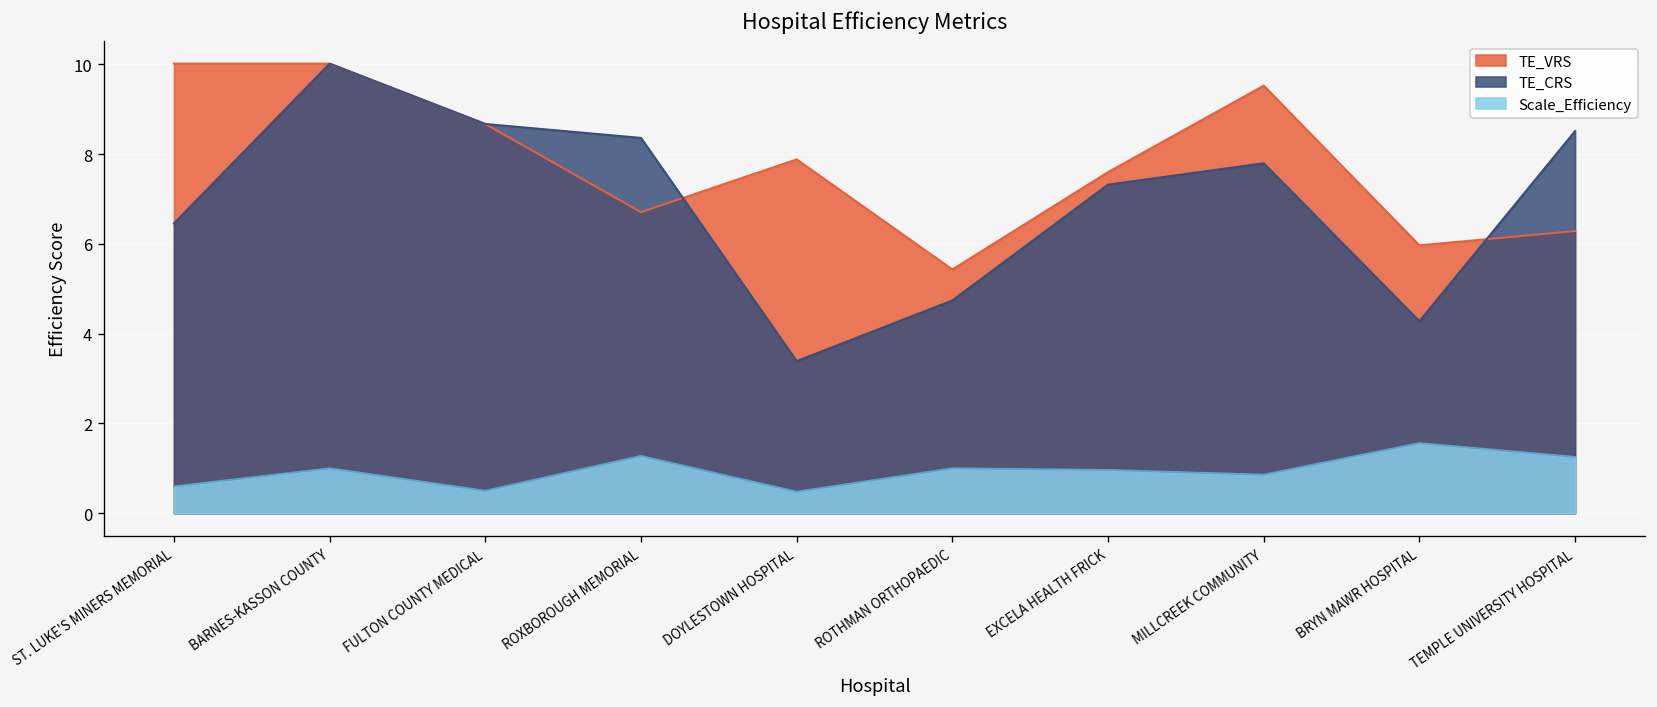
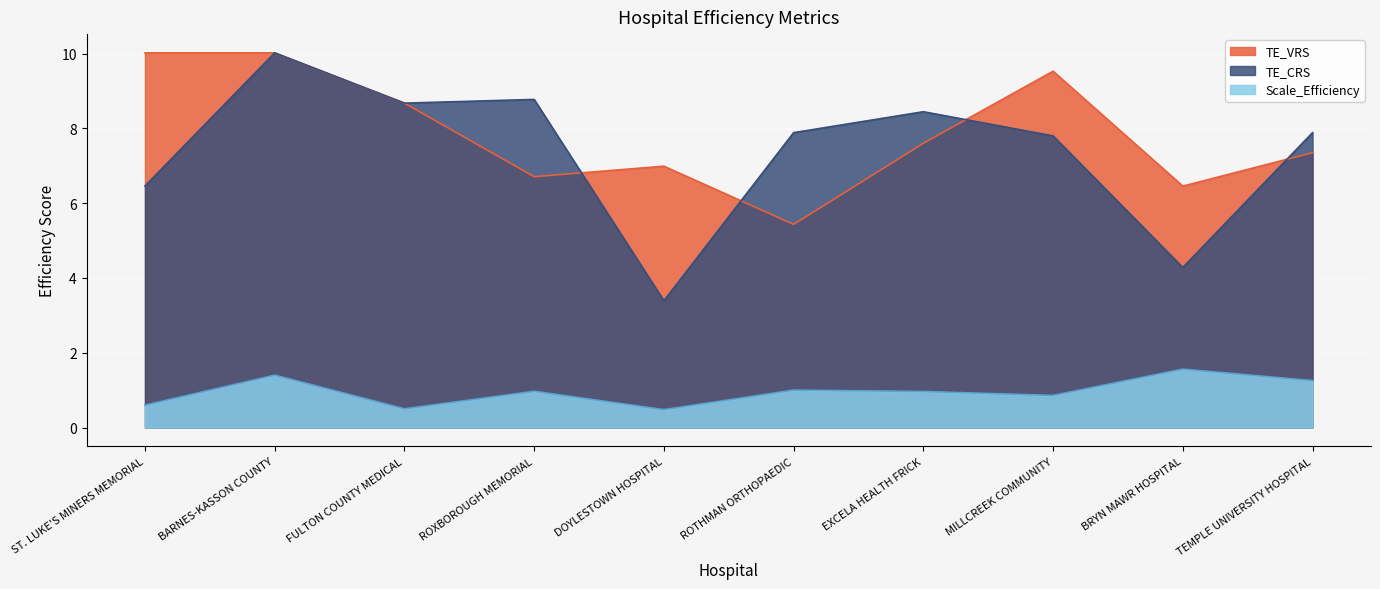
Scale_Efficiency, BARNES-KASSON COUNTY: 1.0 -> 1.4
TE_CRS, ROXBOROUGH MEMORIAL: 8.4 -> 8.8
Scale_Efficiency, ROXBOROUGH MEMORIAL: 1.3 -> 1.0
TE_VRS, DOYLESTOWN HOSPITAL: 7.9 -> 7.0
TE_CRS, ROTHMAN ORTHOPAEDIC: 4.7 -> 7.9
TE_CRS, EXCELA HEALTH FRICK: 7.3 -> 8.4
TE_VRS, BRYN MAWR HOSPITAL: 6.0 -> 6.5
TE_VRS, TEMPLE UNIVERSITY HOSPITAL: 6.3 -> 7.4
TE_CRS, TEMPLE UNIVERSITY HOSPITAL: 8.5 -> 7.9
